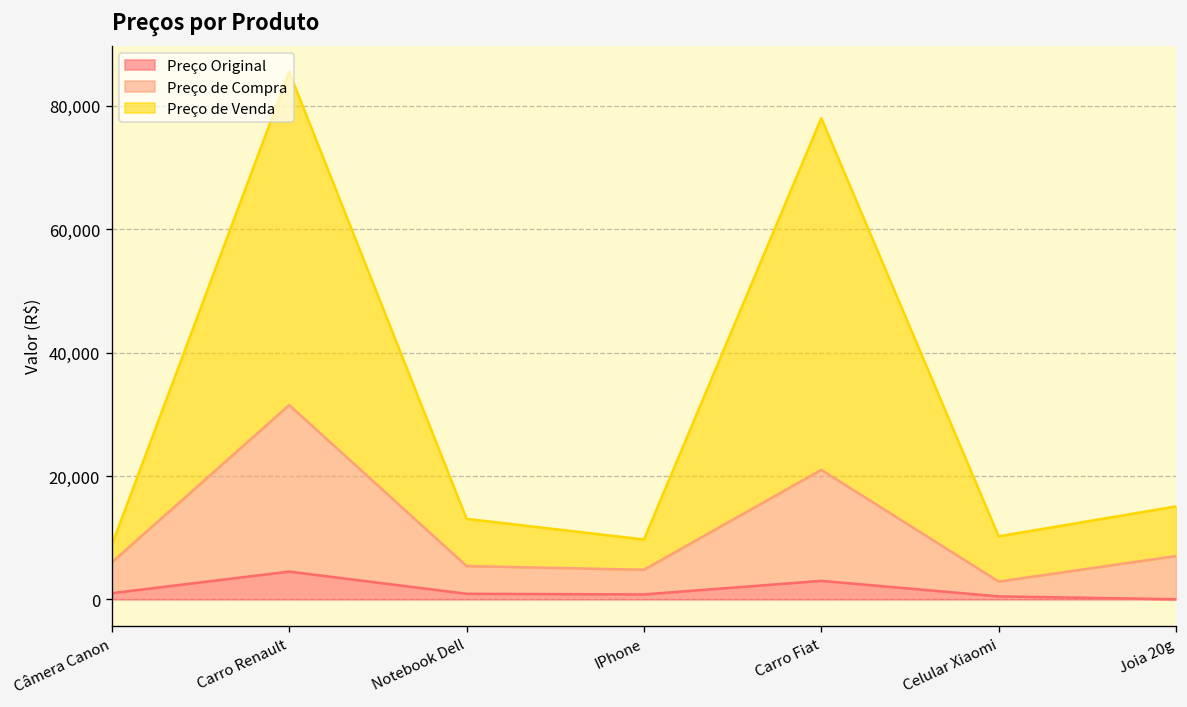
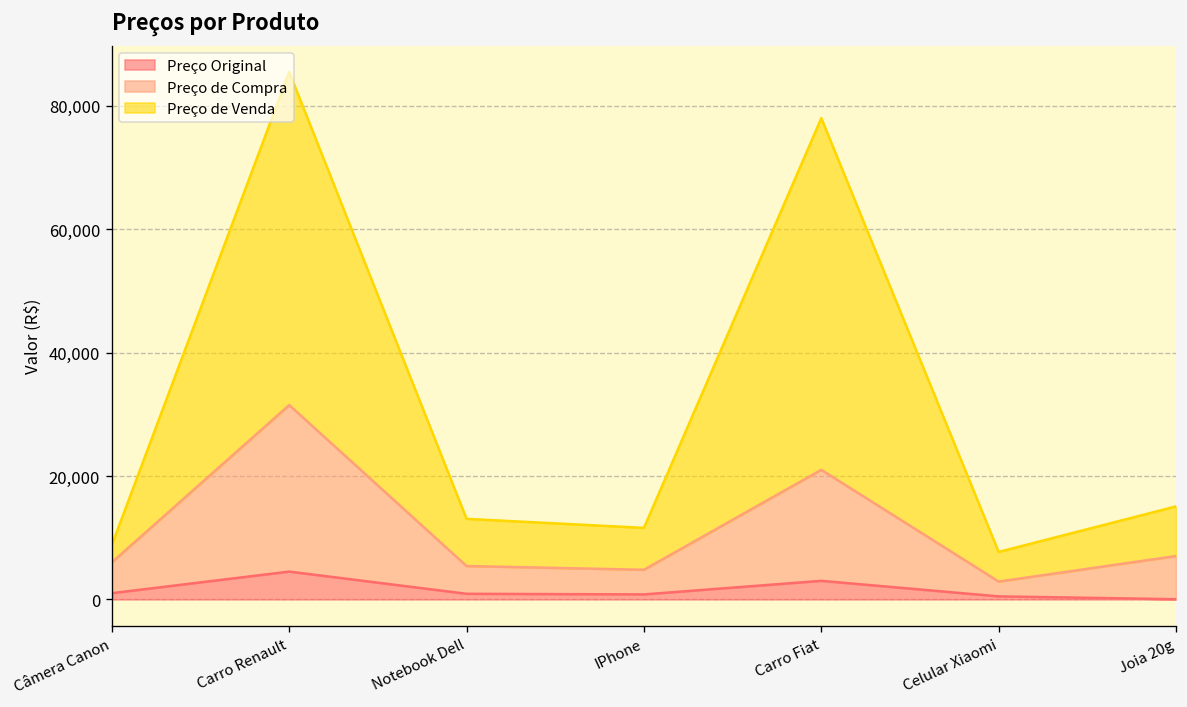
Preço de Venda, IPhone: 5,000 -> 7,000
Preço de Venda, Celular Xiaomi: 7,000 -> 5,000
